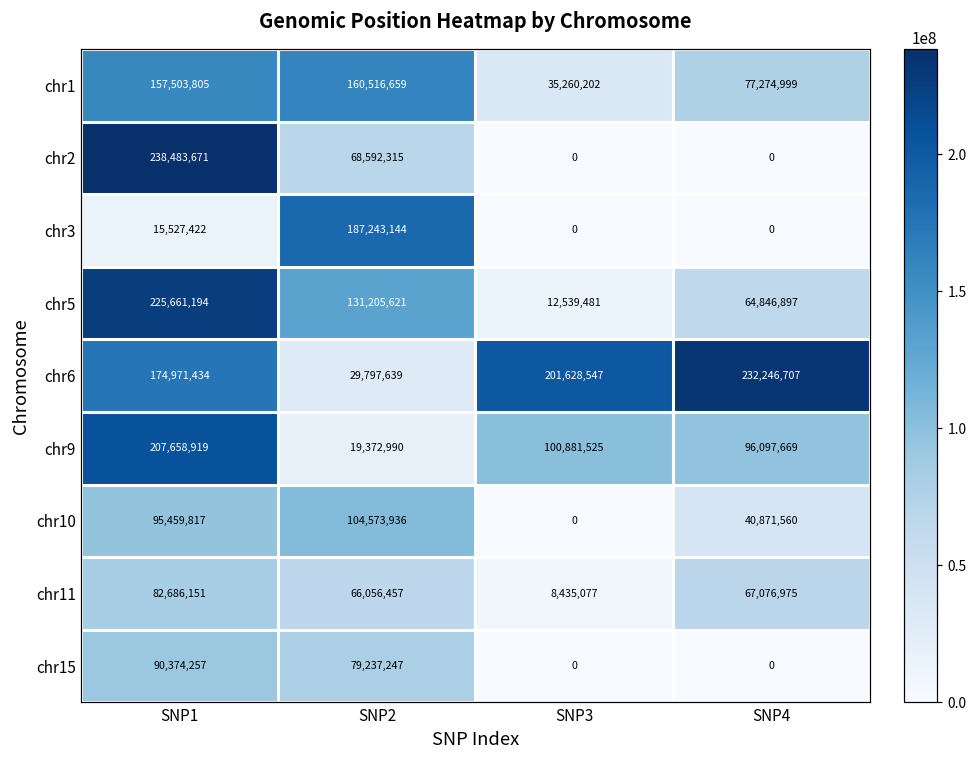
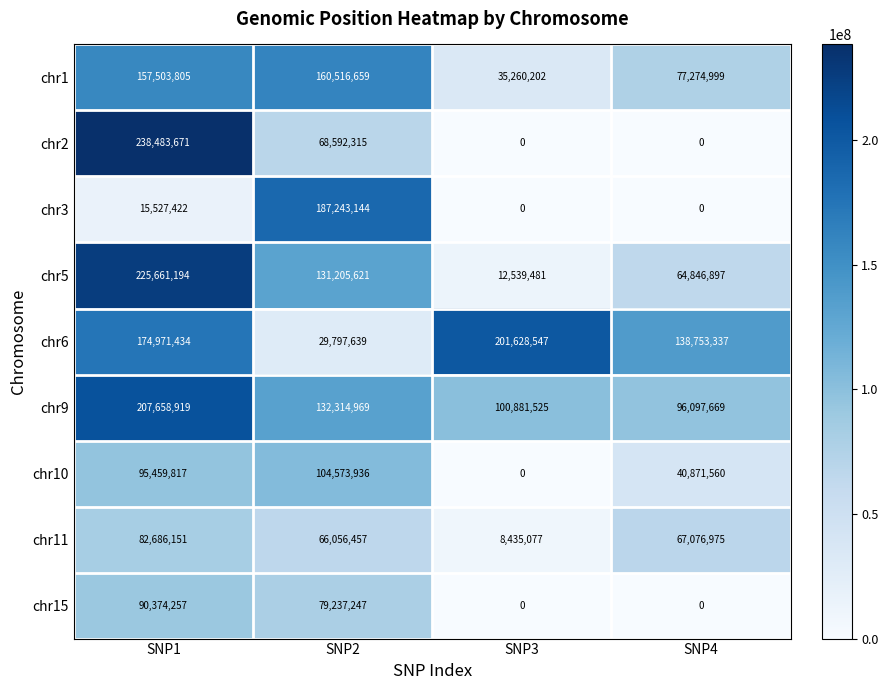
chr6, SNP4: 232,246,707 -> 138,753,337
chr9, SNP2: 19,372,990 -> 132,314,969
